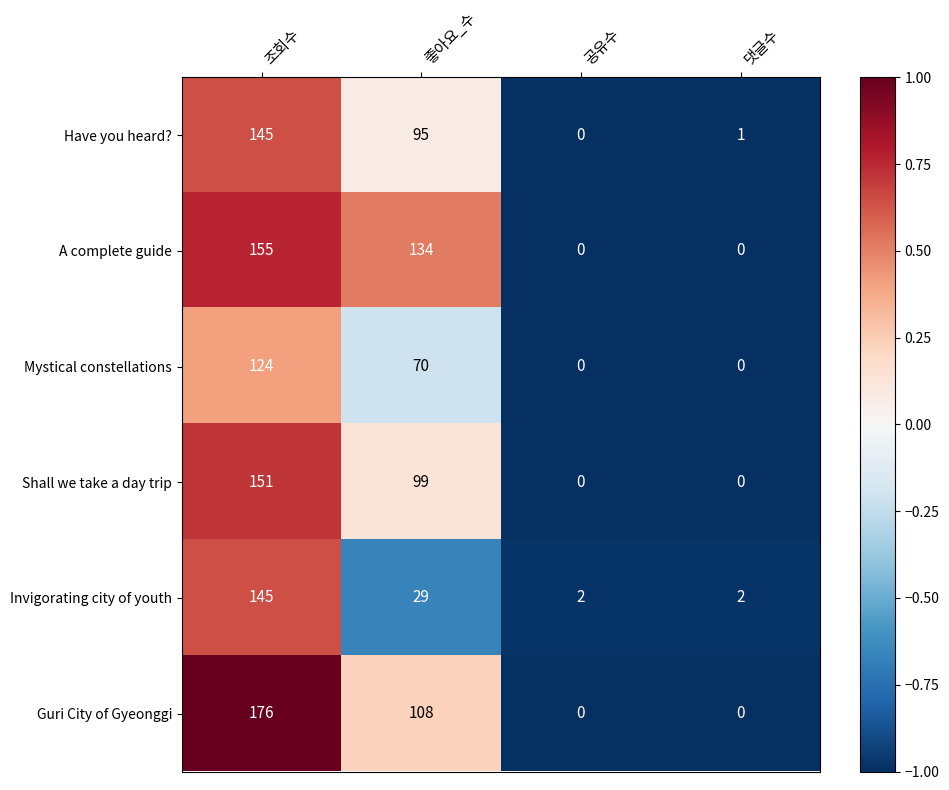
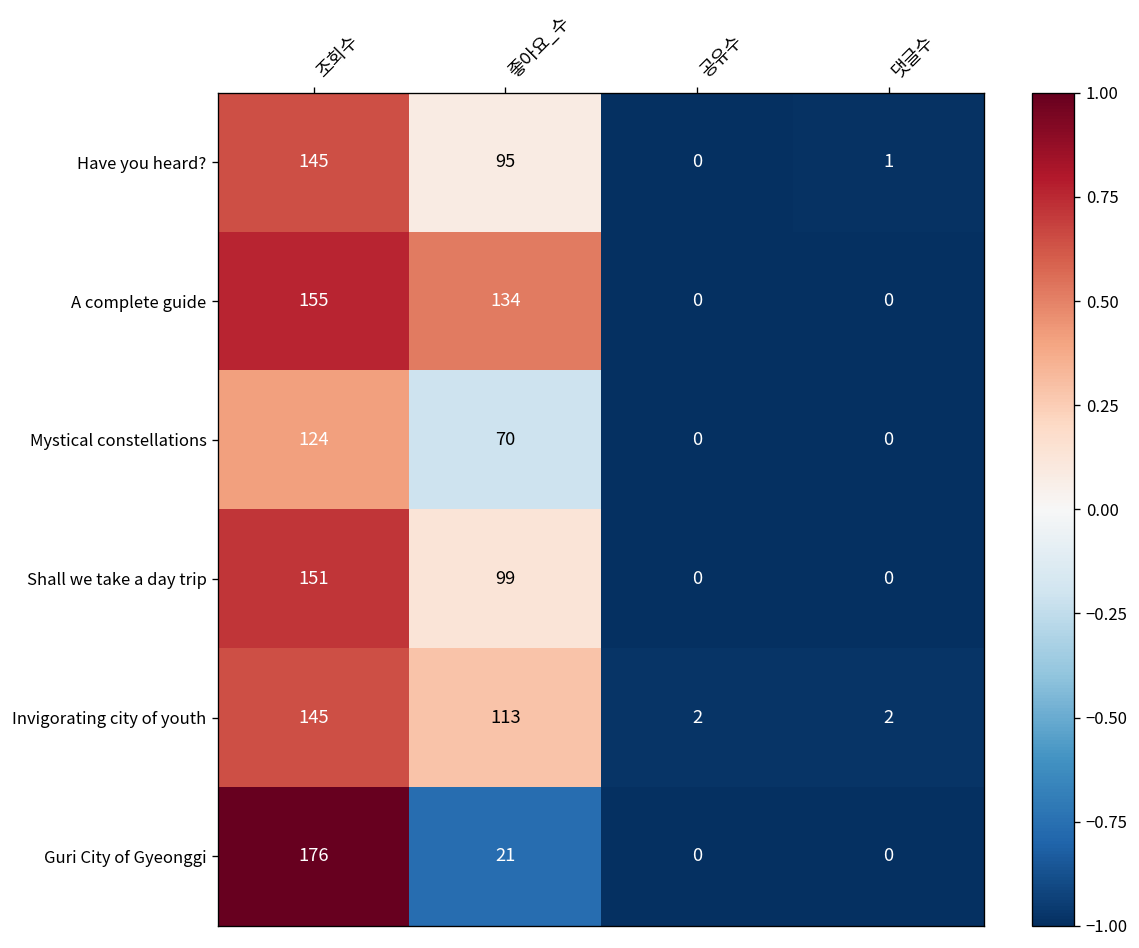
Invigorating city of youth, 좋아요_수: 29 -> 113
Guri City of Gyeonggi, 좋아요_수: 108 -> 21
